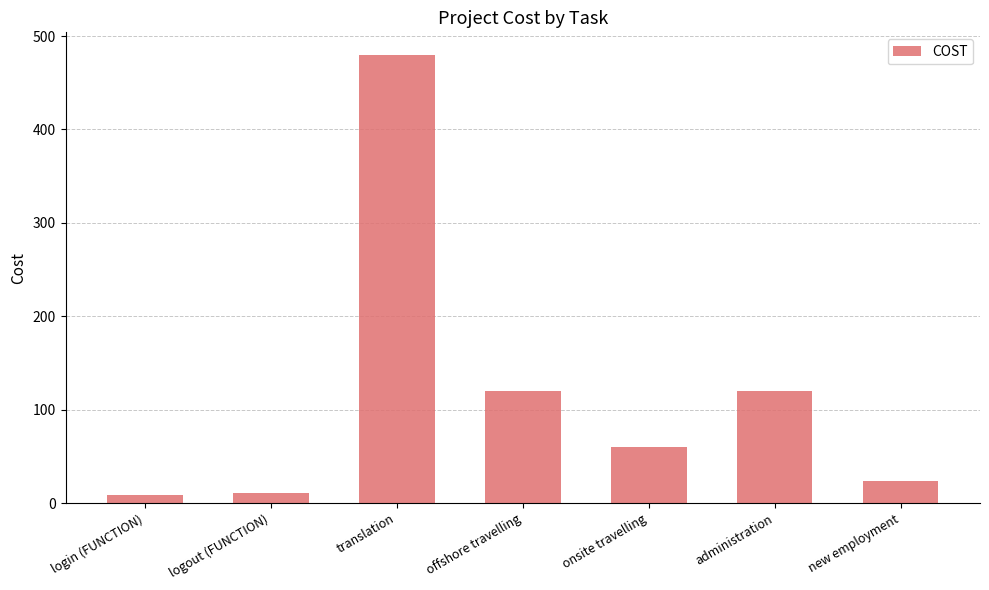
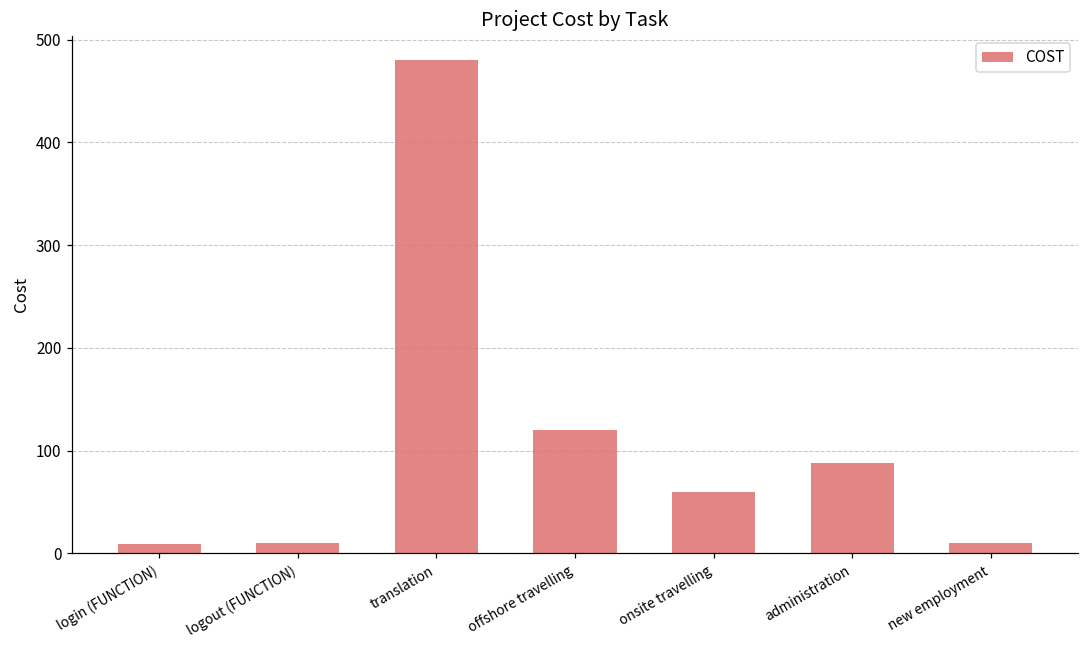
administration: 120 -> 90
new employment: 20 -> 10
